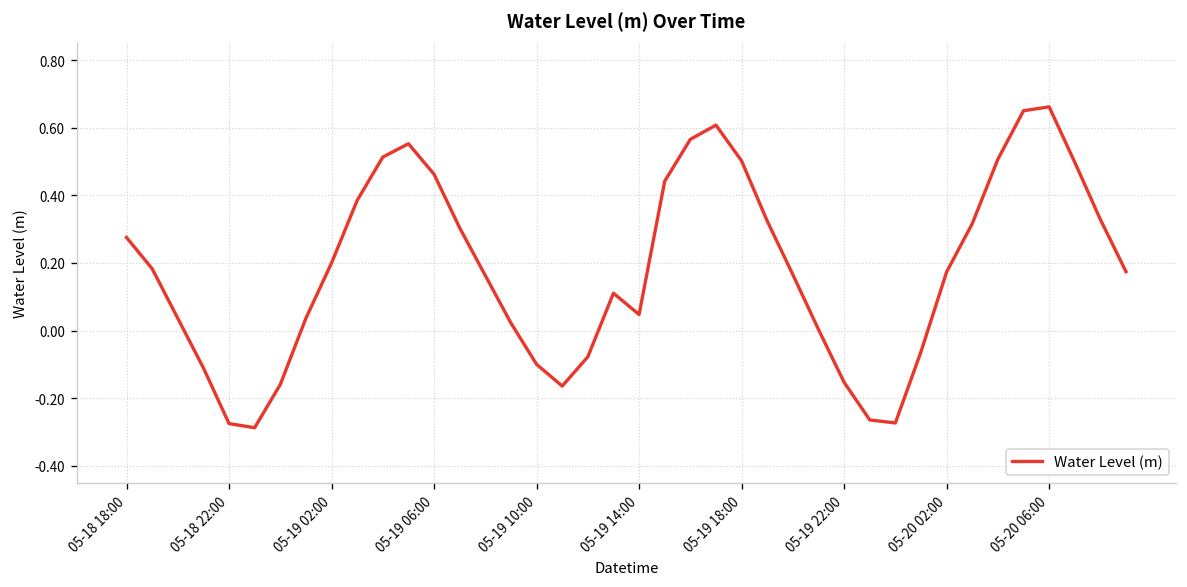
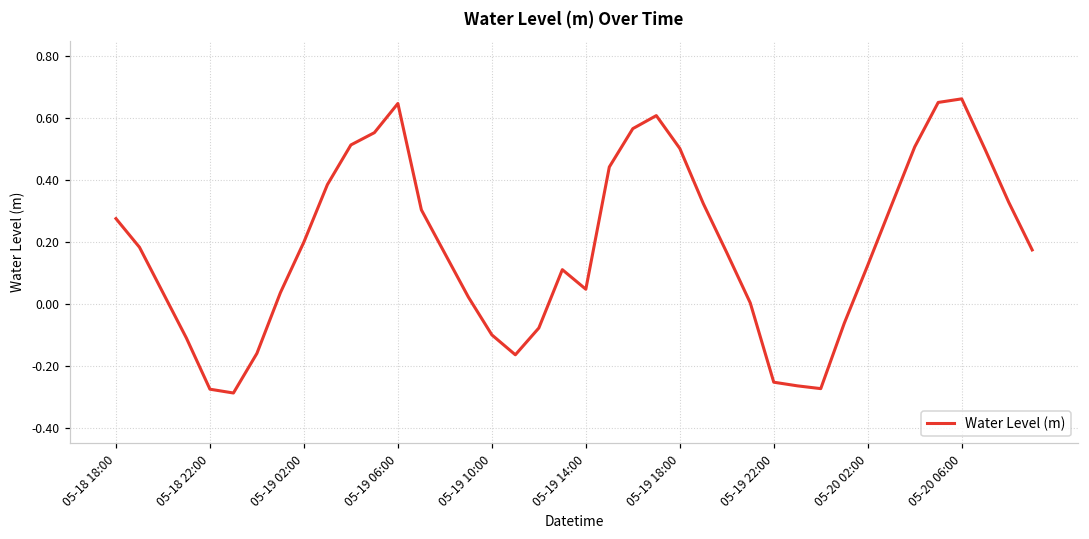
05-19 06:00: 0.46 -> 0.65
05-19 22:00: -0.15 -> -0.25
05-20 02:00: 0.17 -> 0.12
